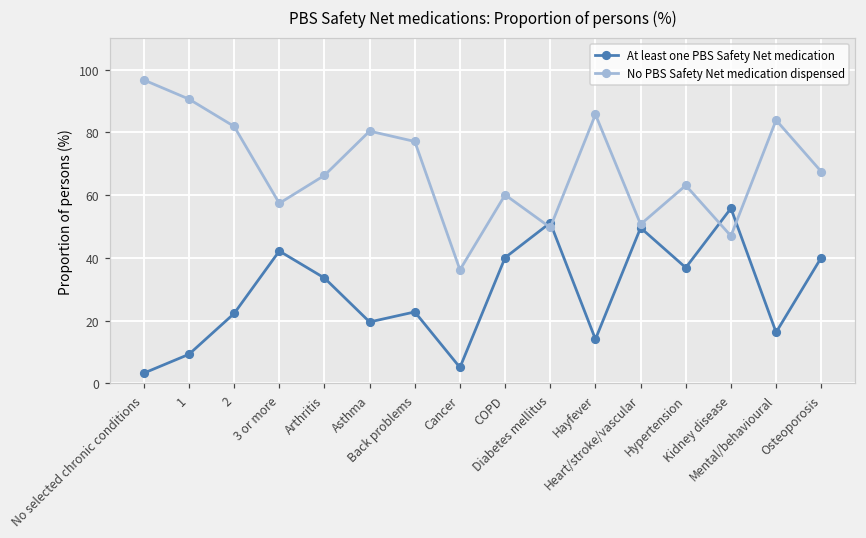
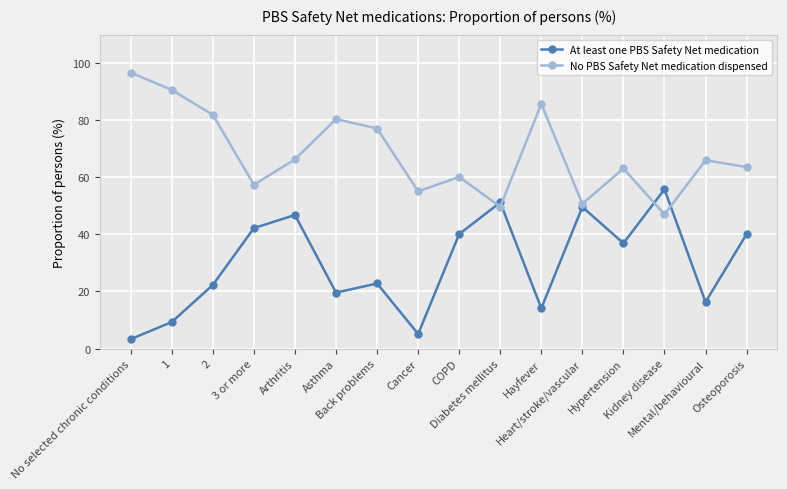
At least one PBS Safety Net medication, Arthritis: 34 -> 47
No PBS Safety Net medication dispensed, Cancer: 36 -> 55
No PBS Safety Net medication dispensed, Mental/behavioural: 84 -> 66
No PBS Safety Net medication dispensed, Osteoporosis: 68 -> 64
